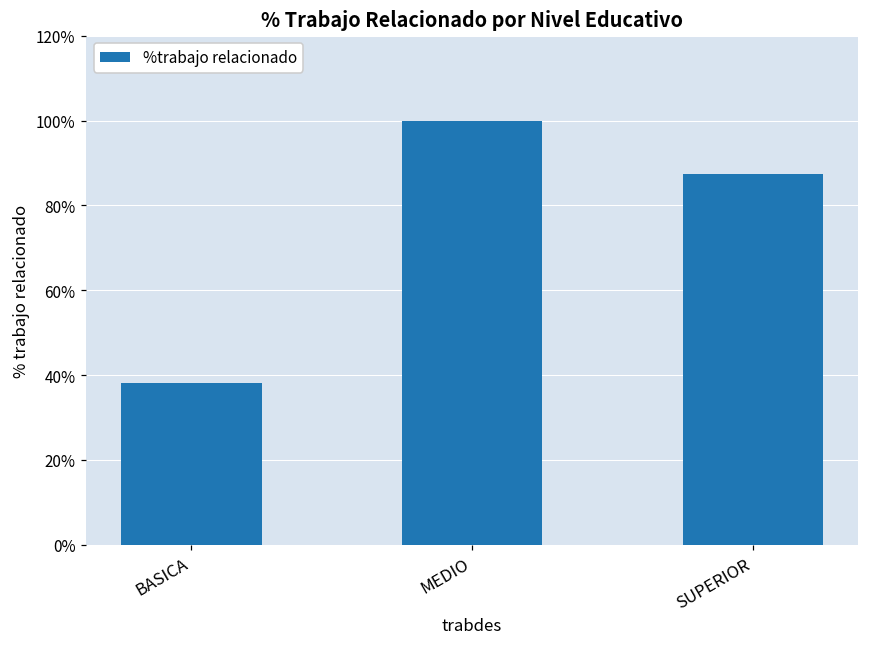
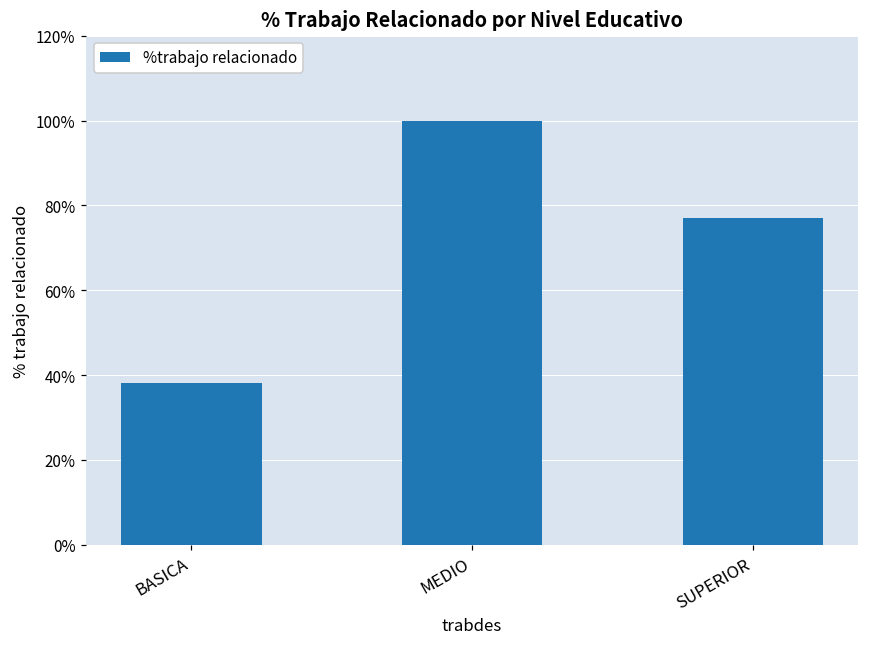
SUPERIOR: 88% -> 77%
